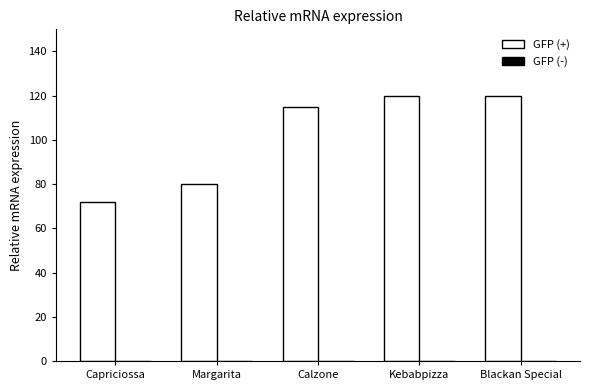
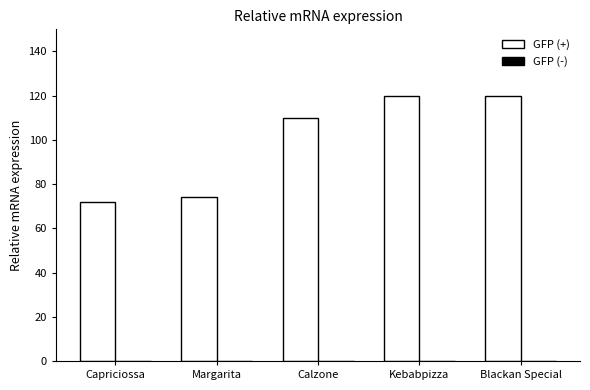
GFP (+), Margarita: 80 -> 74
GFP (+), Calzone: 115 -> 110
